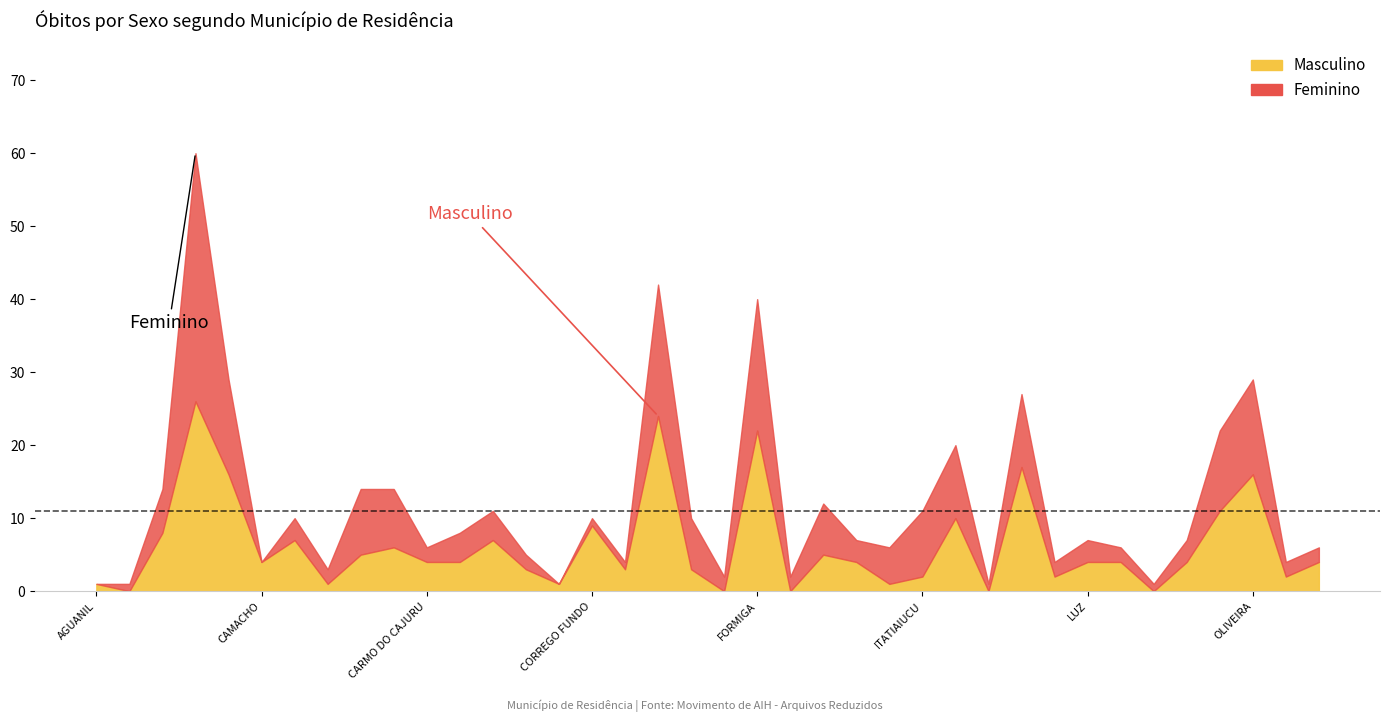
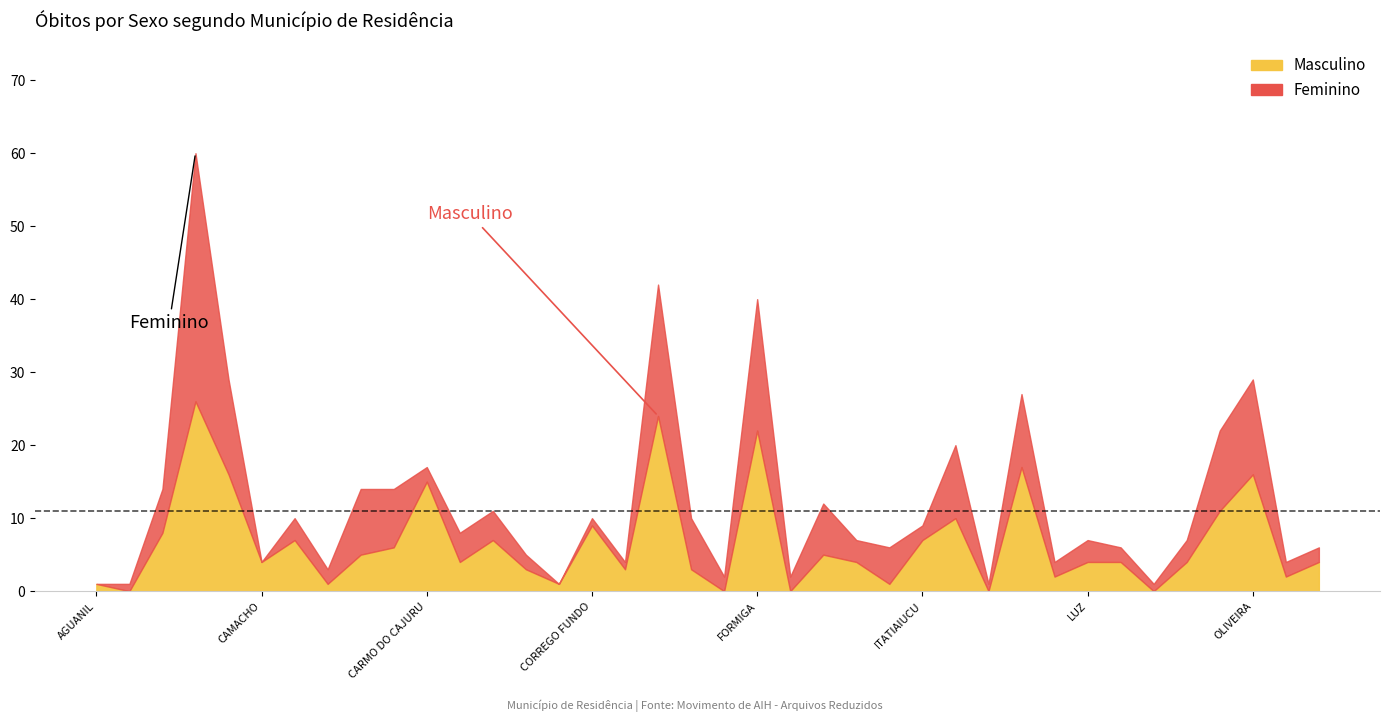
Masculino, CARMO DO CAJURU: 4 -> 15
Masculino, ITATIAIUCU: 2 -> 7
Feminino, ITATIAIUCU: 9 -> 2
